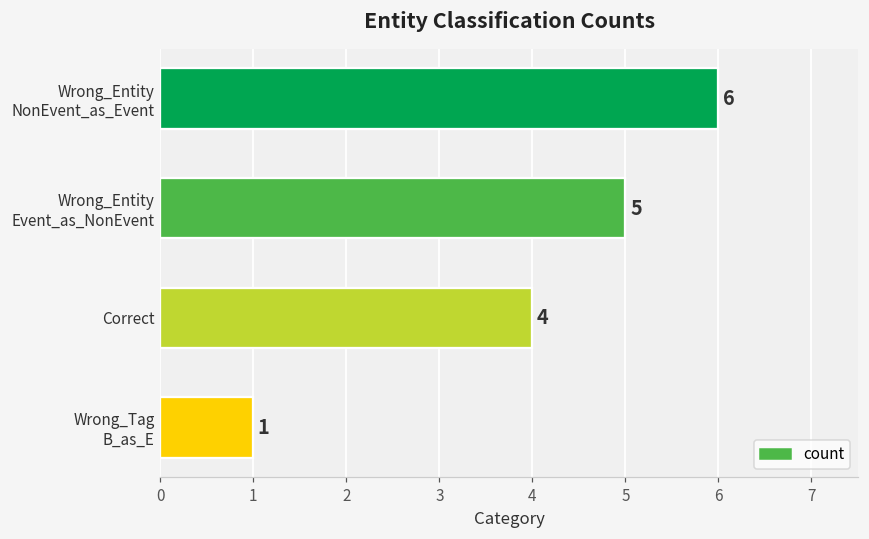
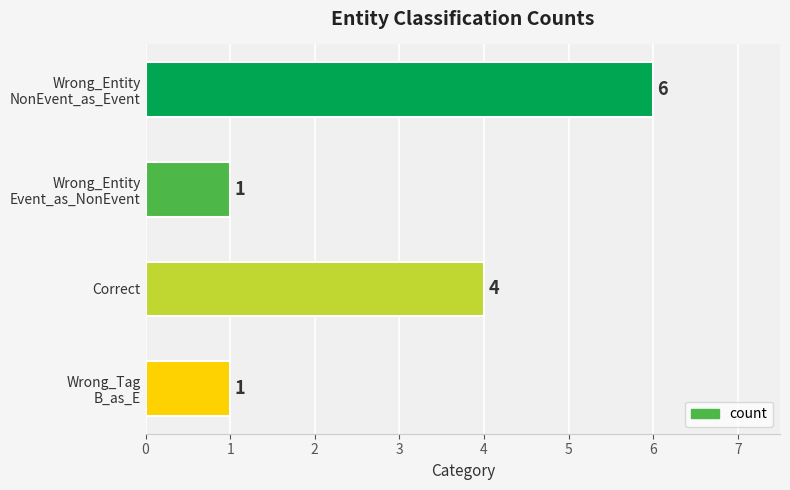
Wrong_Entity Event_as_NonEvent: 5 -> 1
